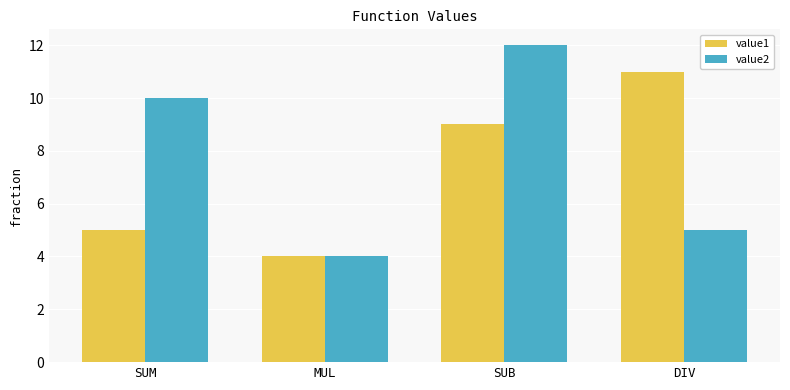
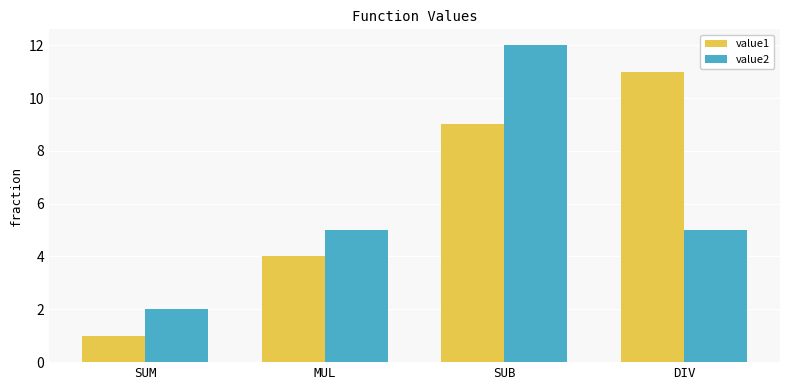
value1, SUM: 5 -> 1
value2, SUM: 10 -> 2
value2, MUL: 4 -> 5
